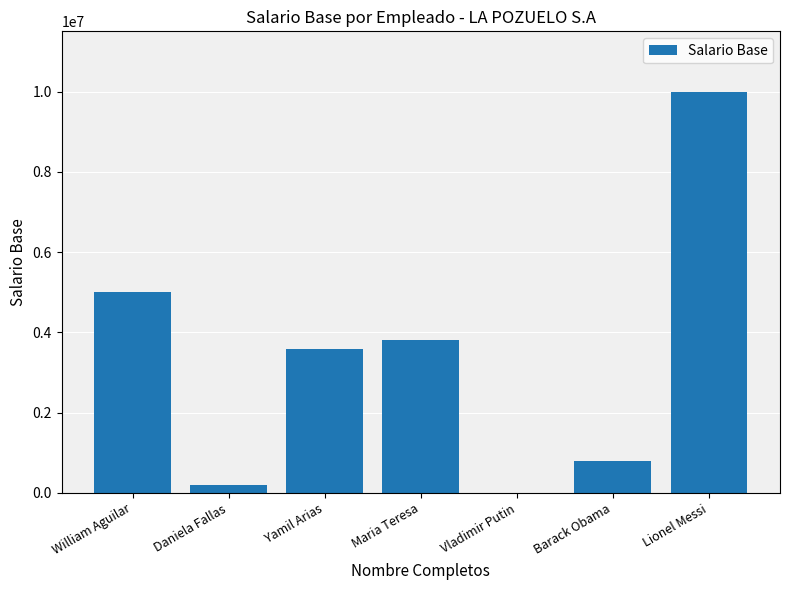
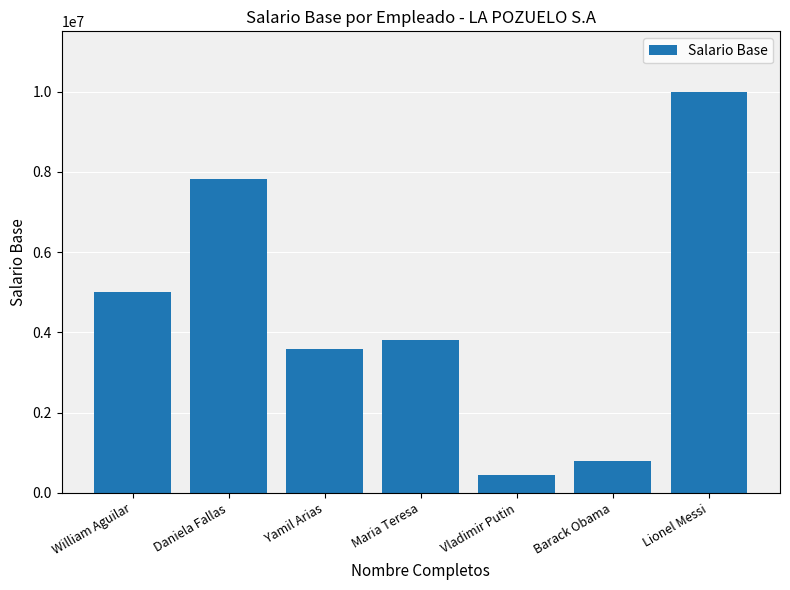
Daniela Fallas: 200000 -> 7800000
Vladimir Putin: 0 -> 400000
